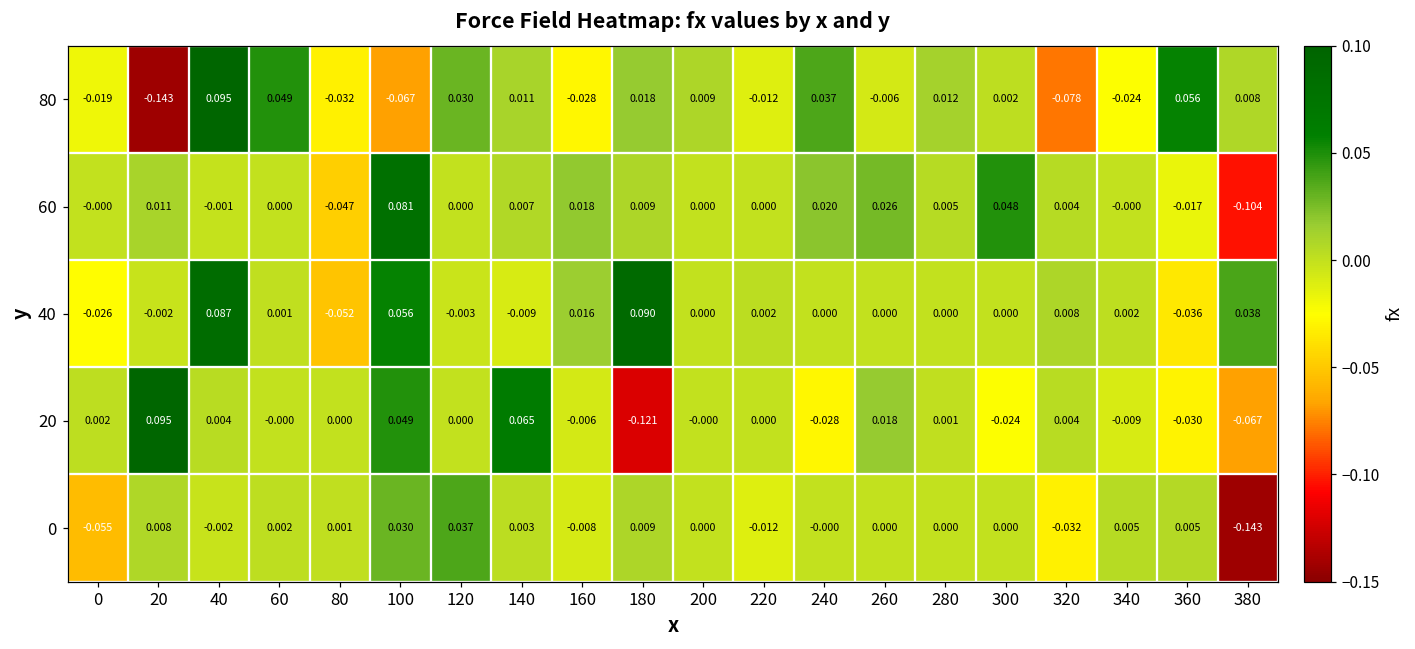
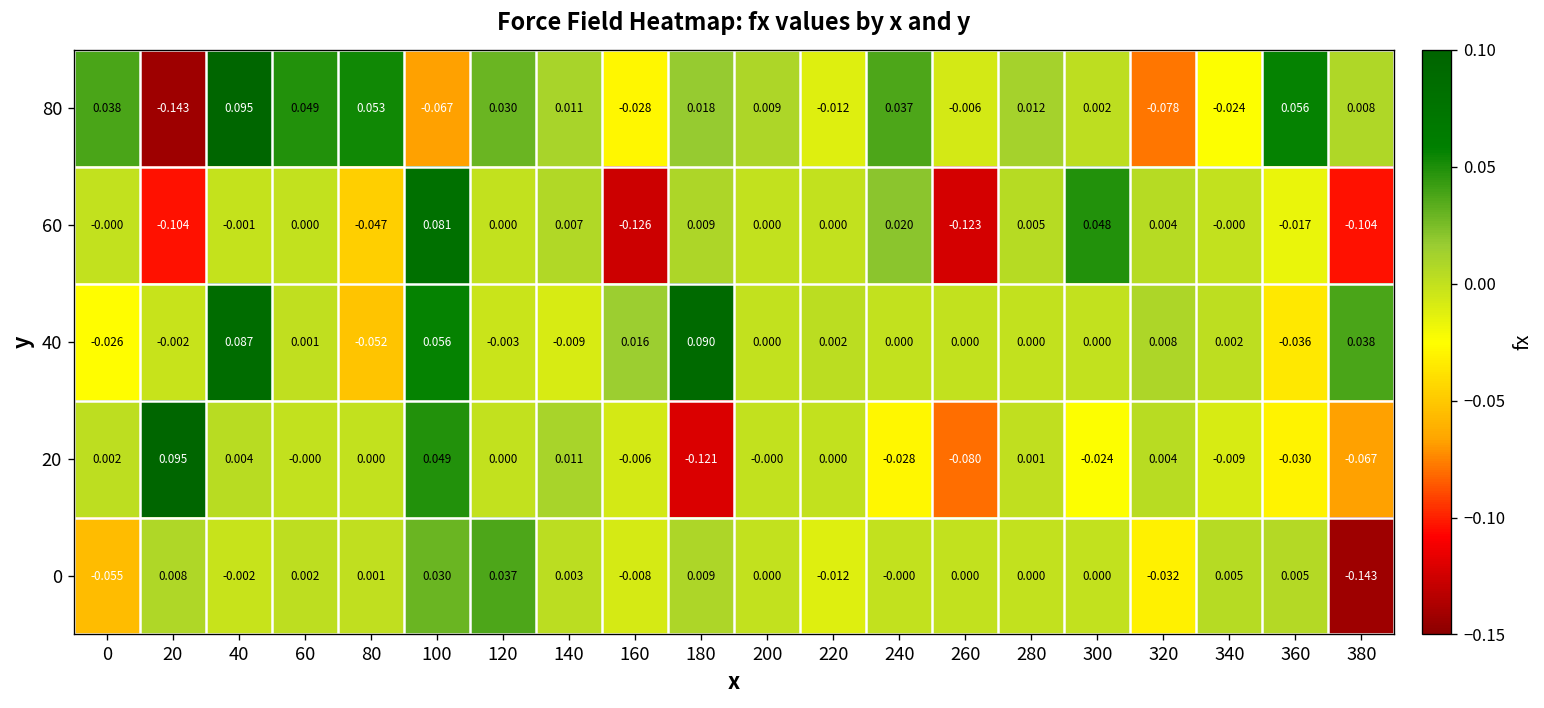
80, 0: -0.019 -> 0.038
80, 80: -0.032 -> 0.053
60, 20: 0.011 -> -0.104
60, 160: 0.018 -> -0.126
60, 260: 0.026 -> -0.123
20, 140: 0.065 -> 0.011
20, 260: 0.018 -> -0.080
